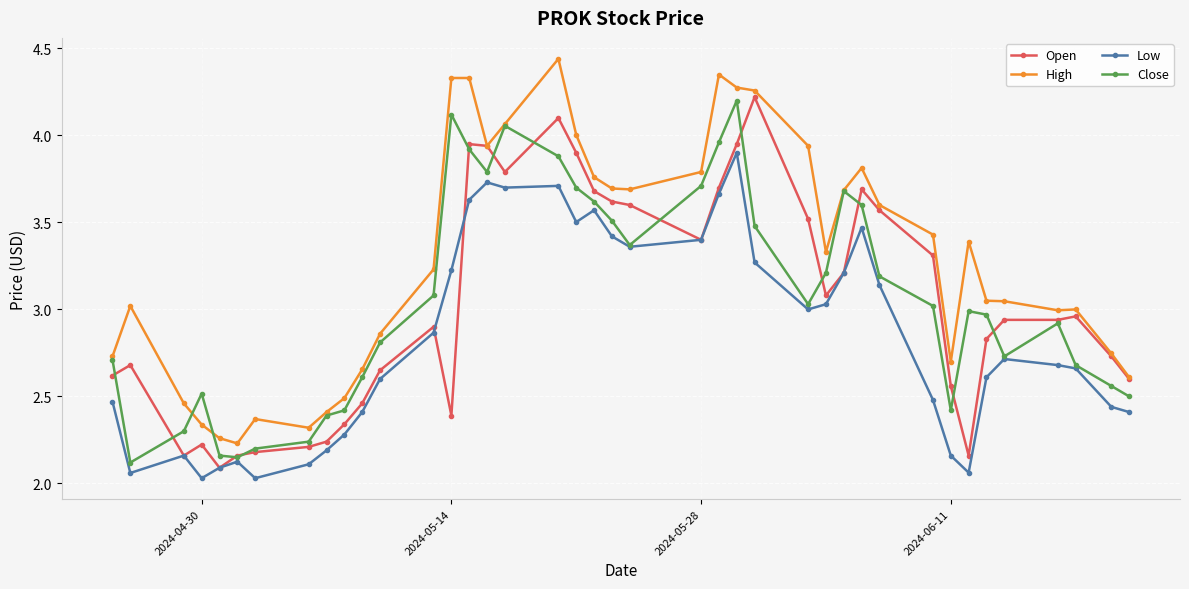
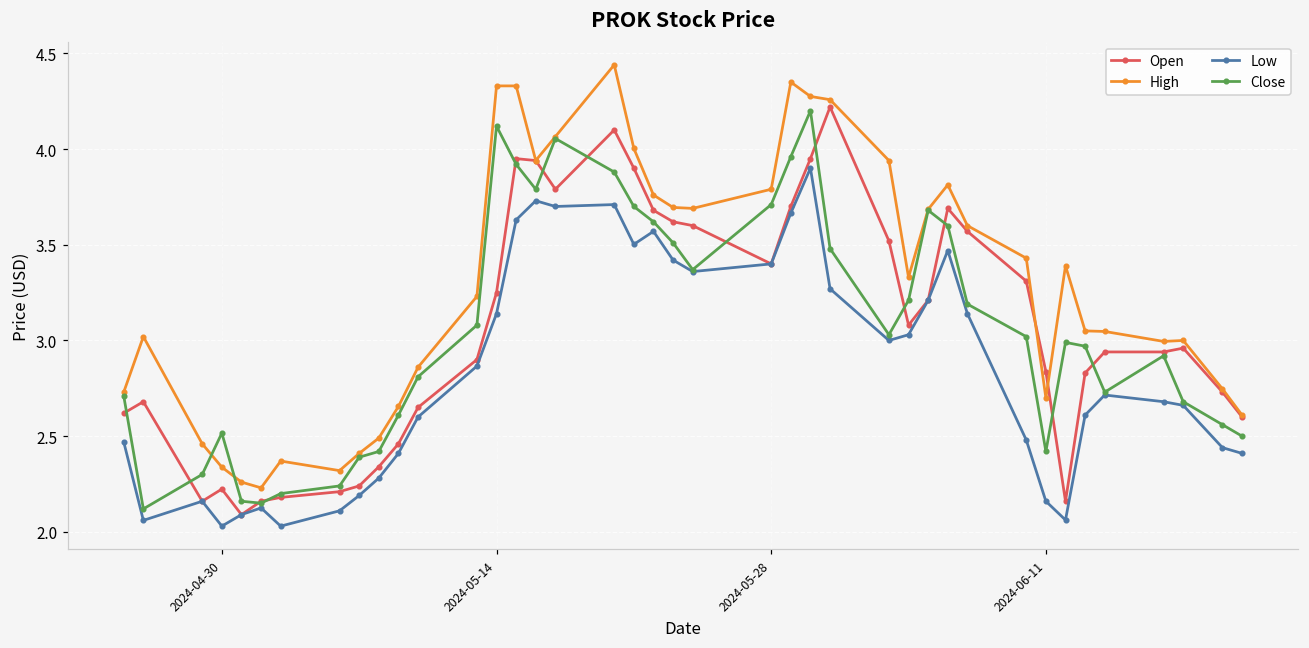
Open, 2024-05-14: 2.39 -> 3.25
Low, 2024-05-14: 3.23 -> 3.14
Open, 2024-06-11: 2.56 -> 2.84
